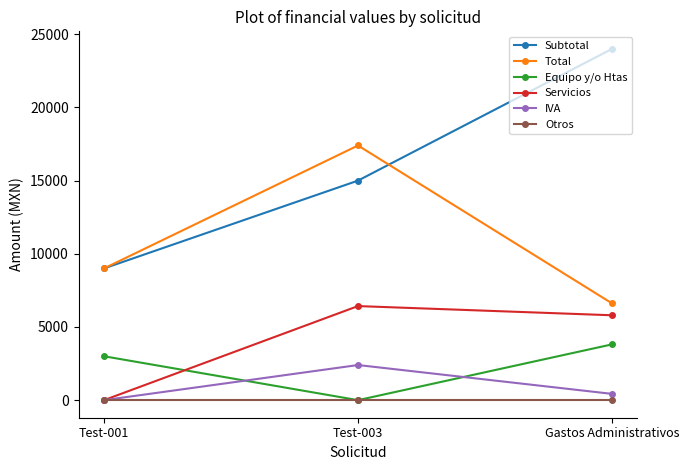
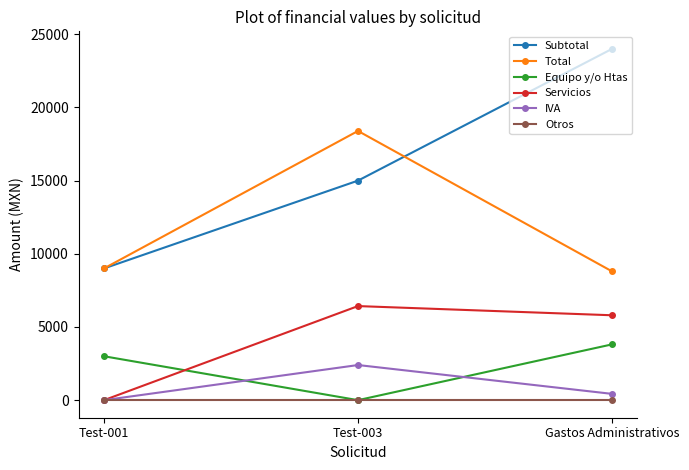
Total, Test-003: 17400 -> 18400
Total, Gastos Administrativos: 6600 -> 8800
